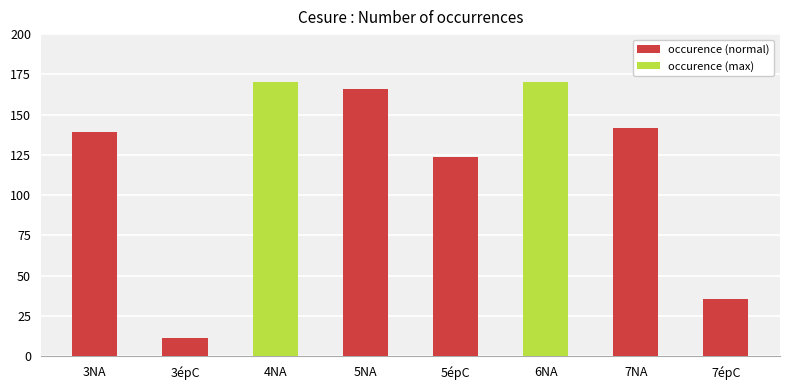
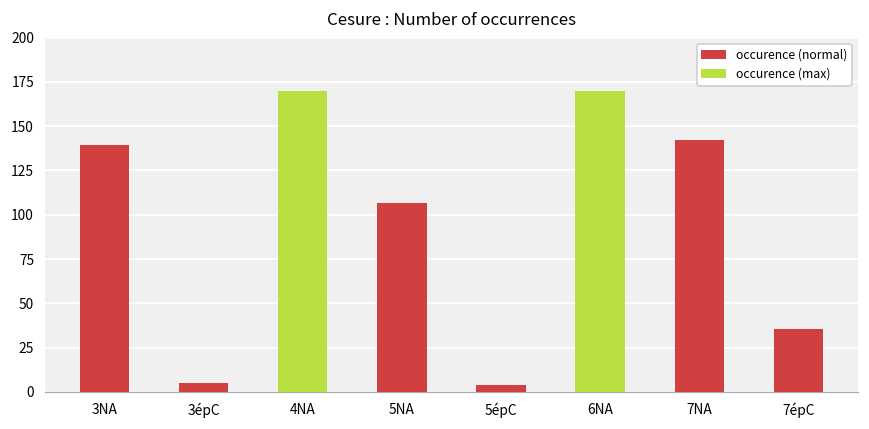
3épC: 12 -> 5
5NA: 166 -> 107
5épC: 124 -> 4
